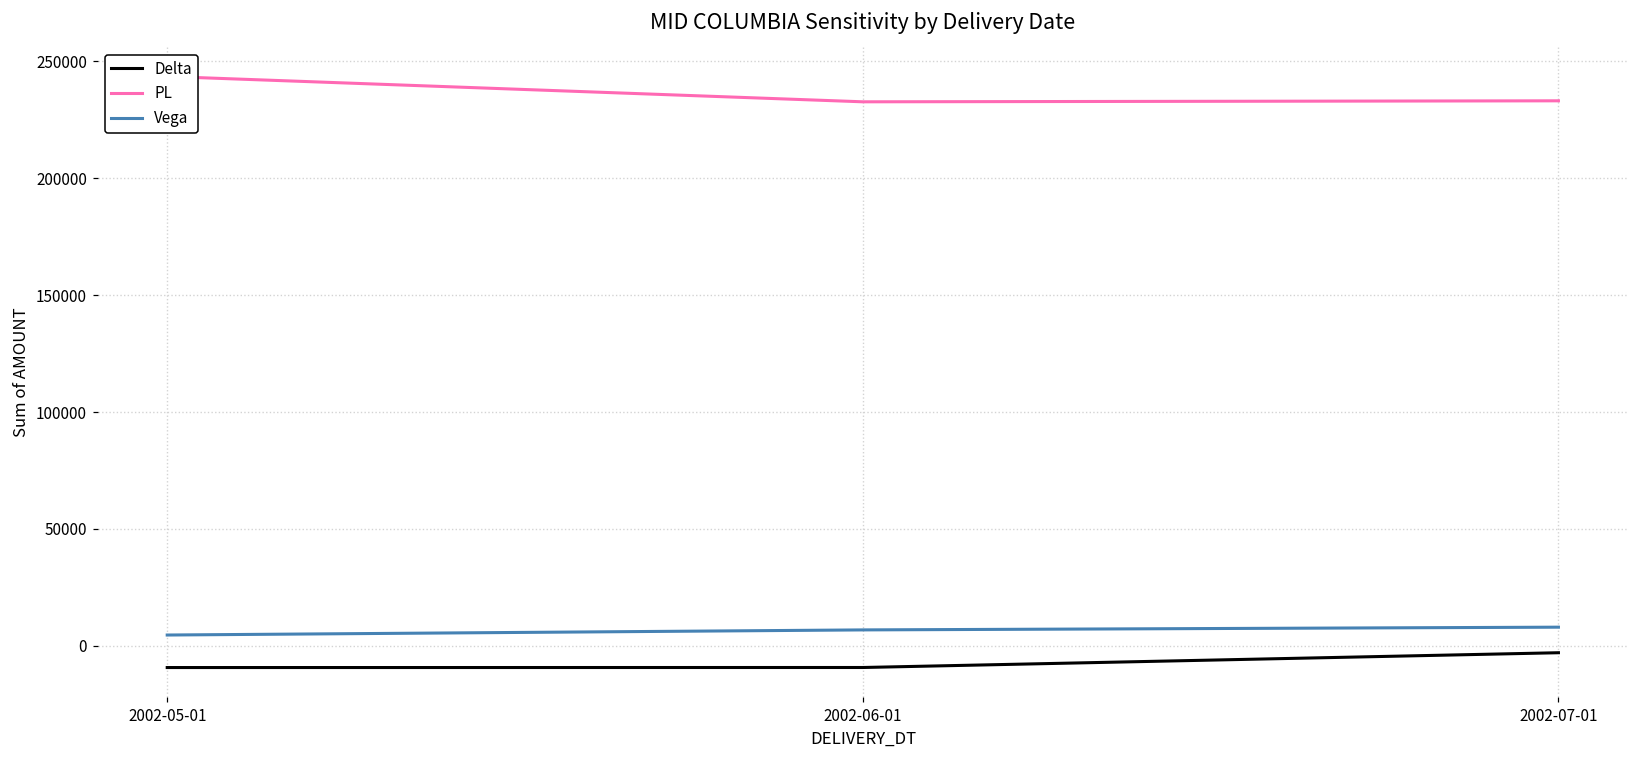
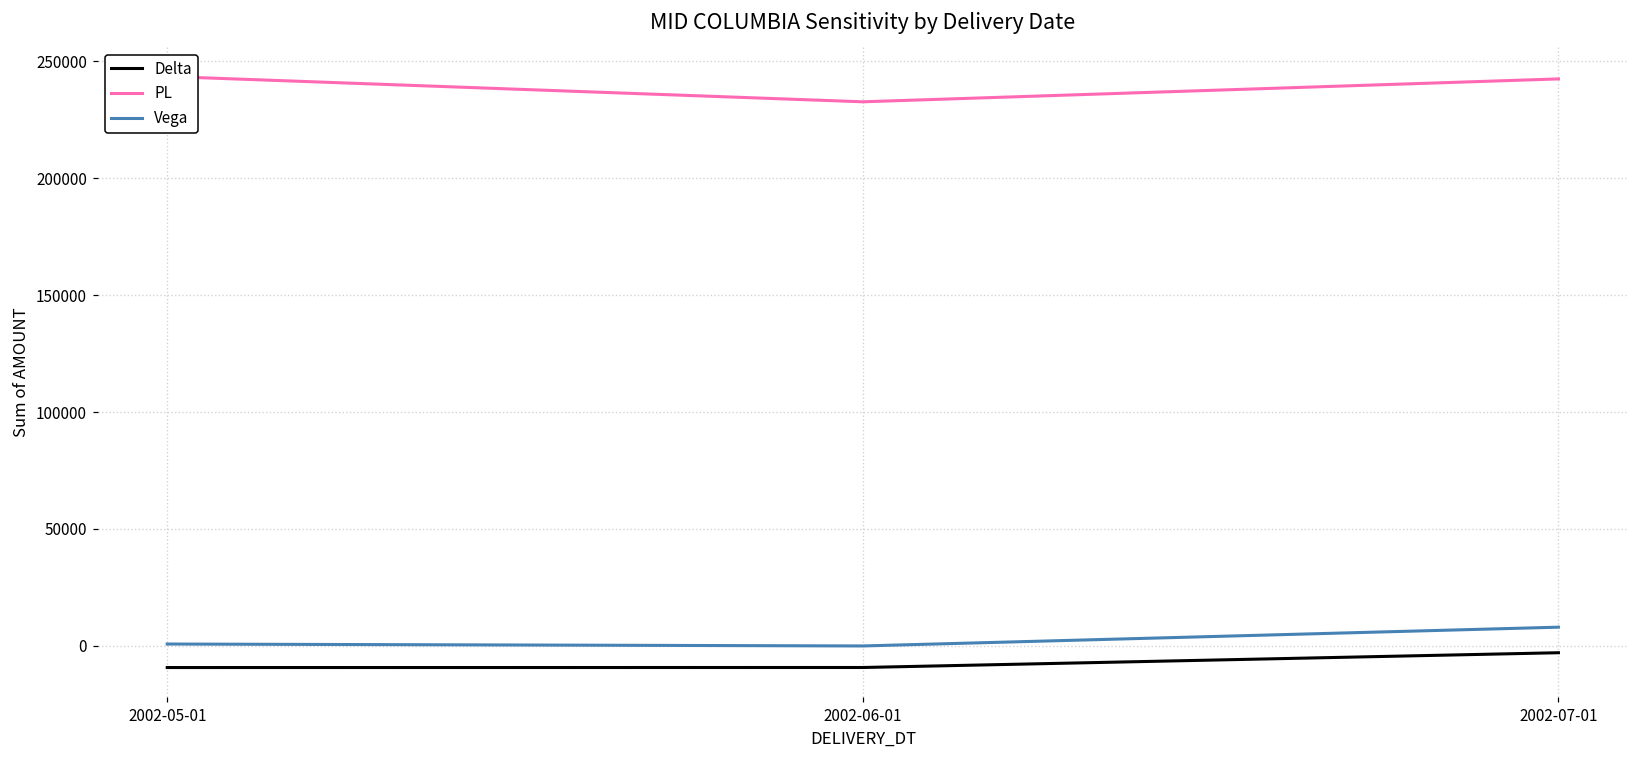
Vega, 2002-05-01: 5000 -> 1000
Vega, 2002-06-01: 7000 -> 0
PL, 2002-07-01: 233000 -> 242000
